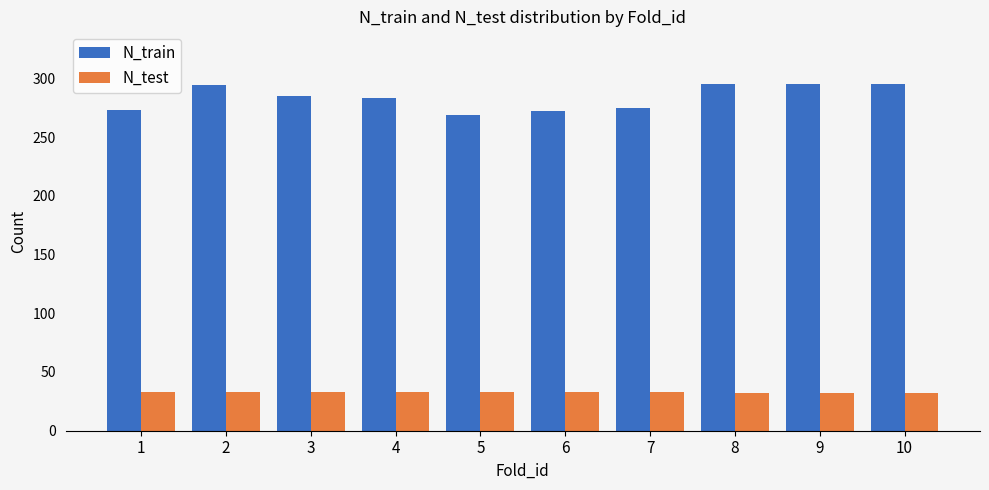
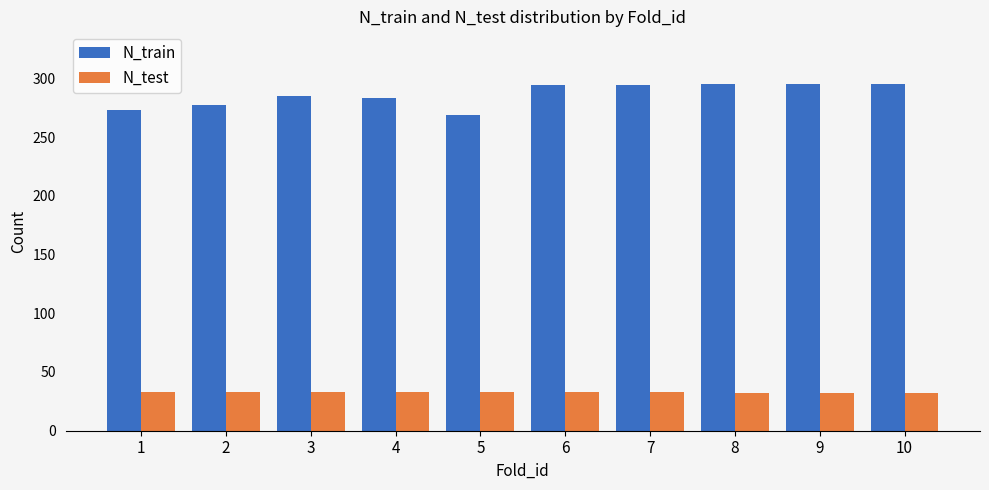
N_train, 2: 294 -> 277
N_train, 6: 272 -> 294
N_train, 7: 275 -> 294
